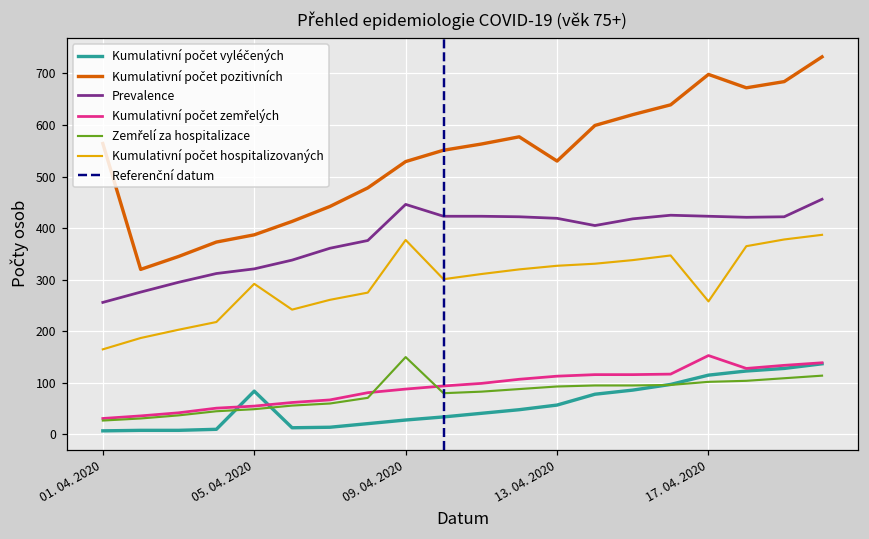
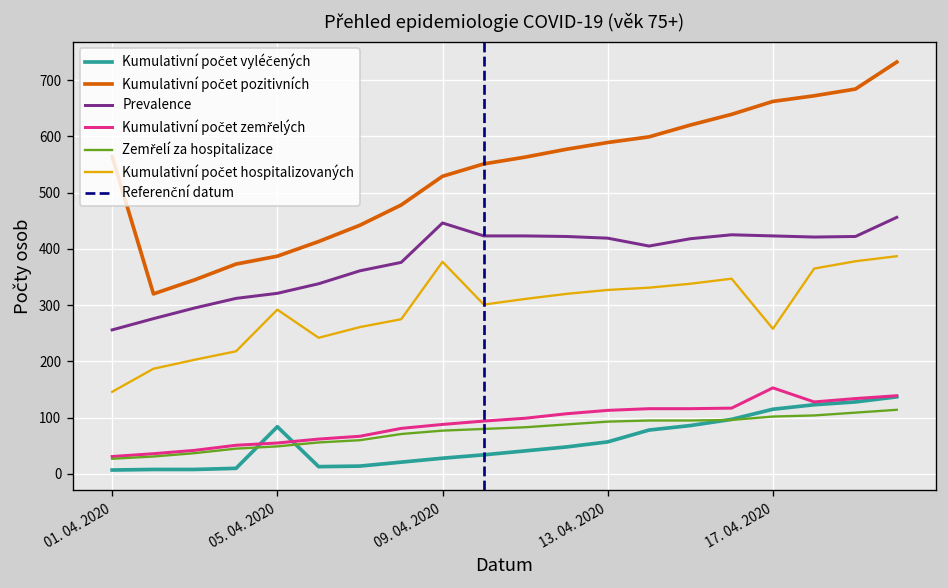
Kumulativní počet hospitalizovaných, 01. 04. 2020: 170 -> 150
Zemřelí za hospitalizace, 09. 04. 2020: 150 -> 80
Kumulativní počet pozitivních, 13. 04. 2020: 530 -> 590
Kumulativní počet pozitivních, 17. 04. 2020: 700 -> 660
